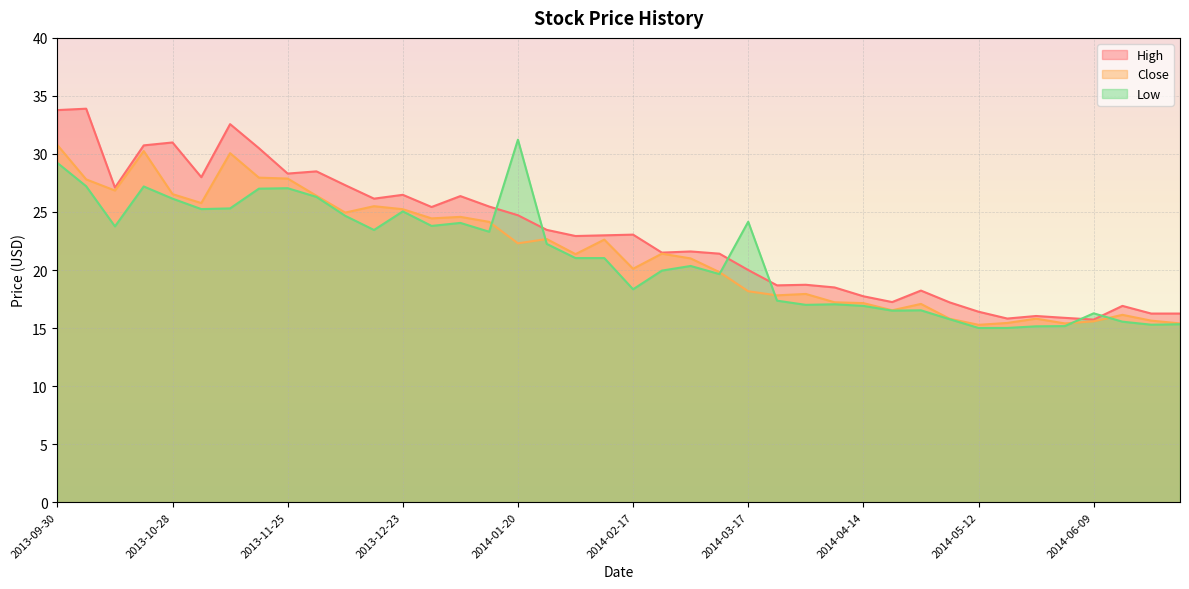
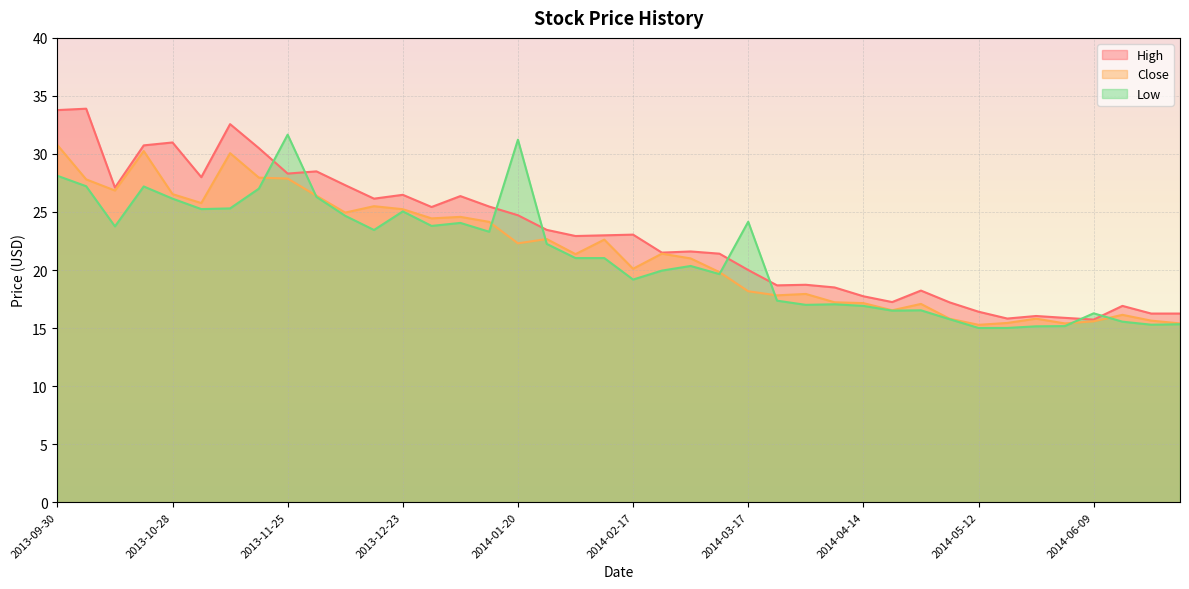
Low, 2013-09-30: 29.2 -> 28.1
Low, 2013-11-25: 27.0 -> 31.7
Low, 2014-02-17: 18.3 -> 19.2
